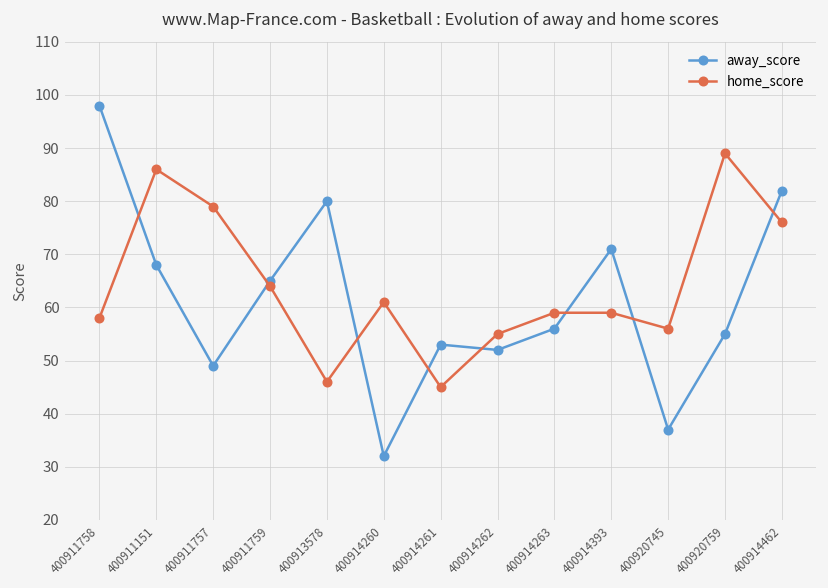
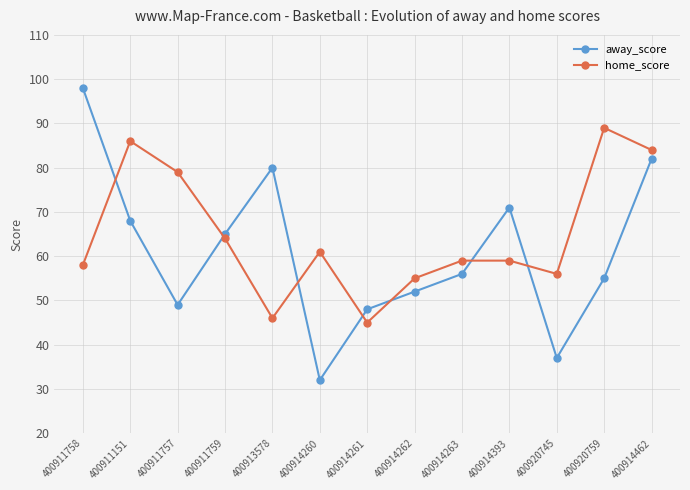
away_score, 400914261: 53 -> 48
home_score, 400914462: 76 -> 84
